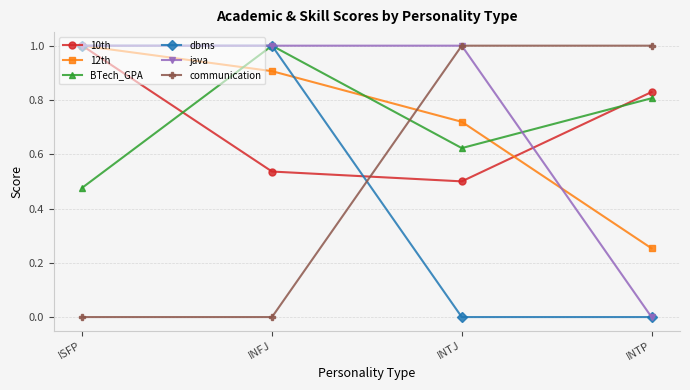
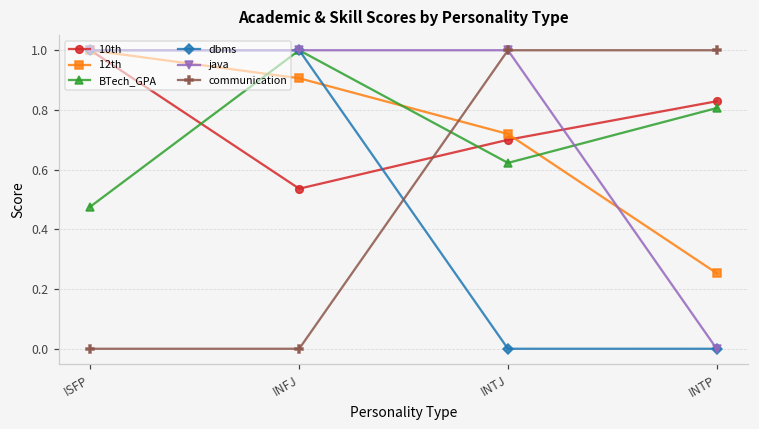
10th, INTJ: 0.5 -> 0.7
